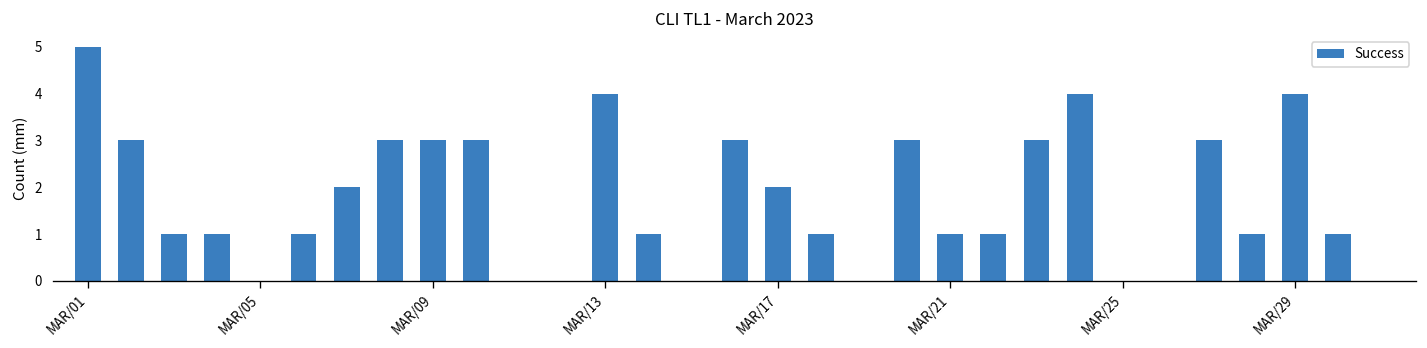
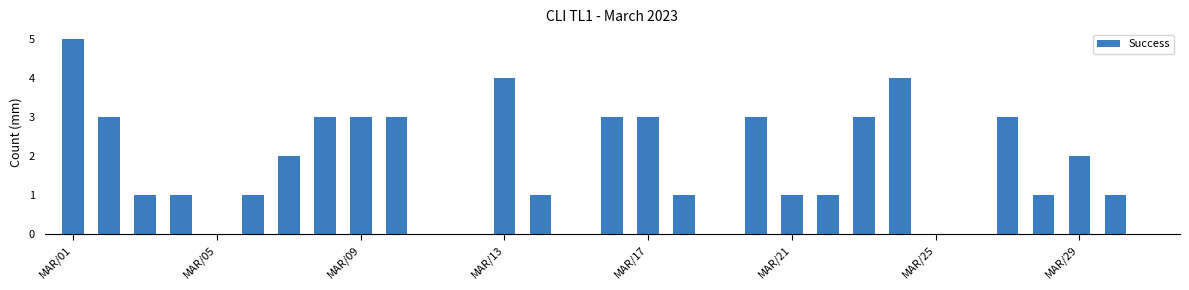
MAR/17: 2 -> 3
MAR/29: 4 -> 2
